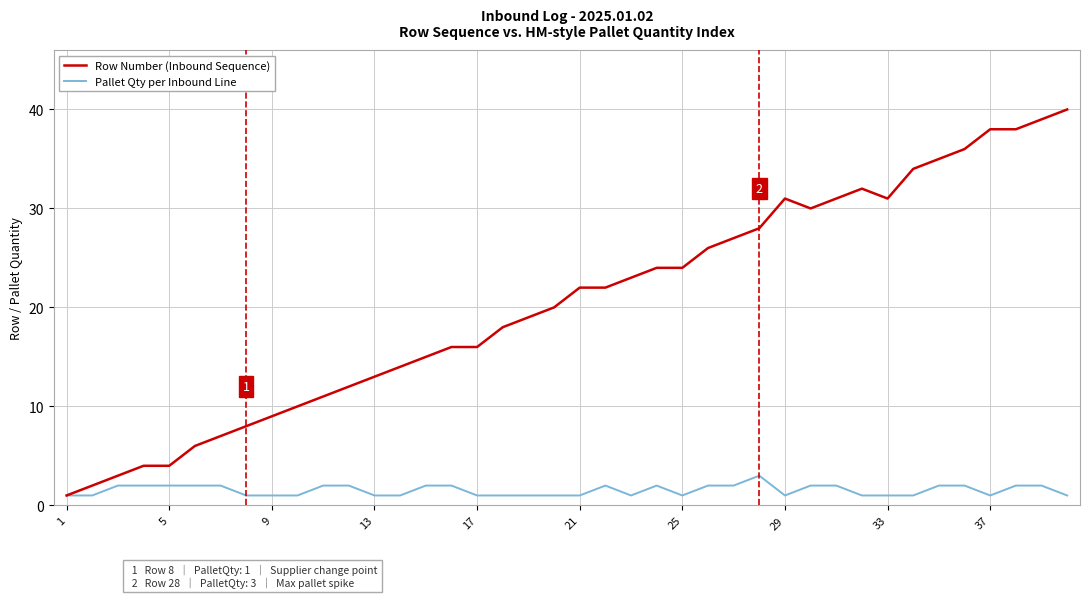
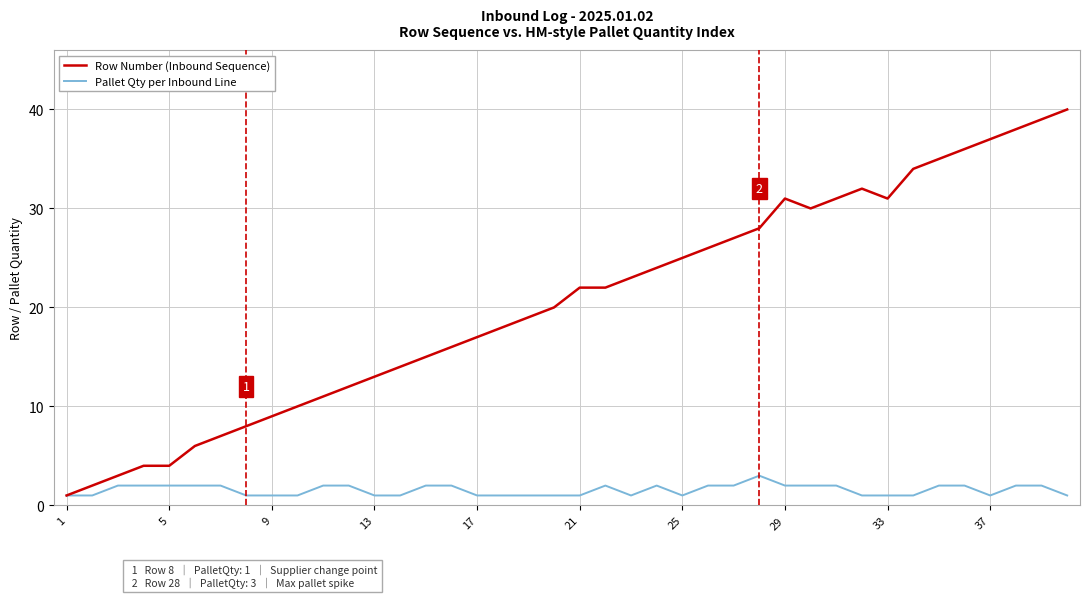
Row Number (Inbound Sequence), 17: 16 -> 17
Row Number (Inbound Sequence), 25: 24 -> 25
Pallet Qty per Inbound Line, 29: 1 -> 2
Row Number (Inbound Sequence), 37: 38 -> 37
